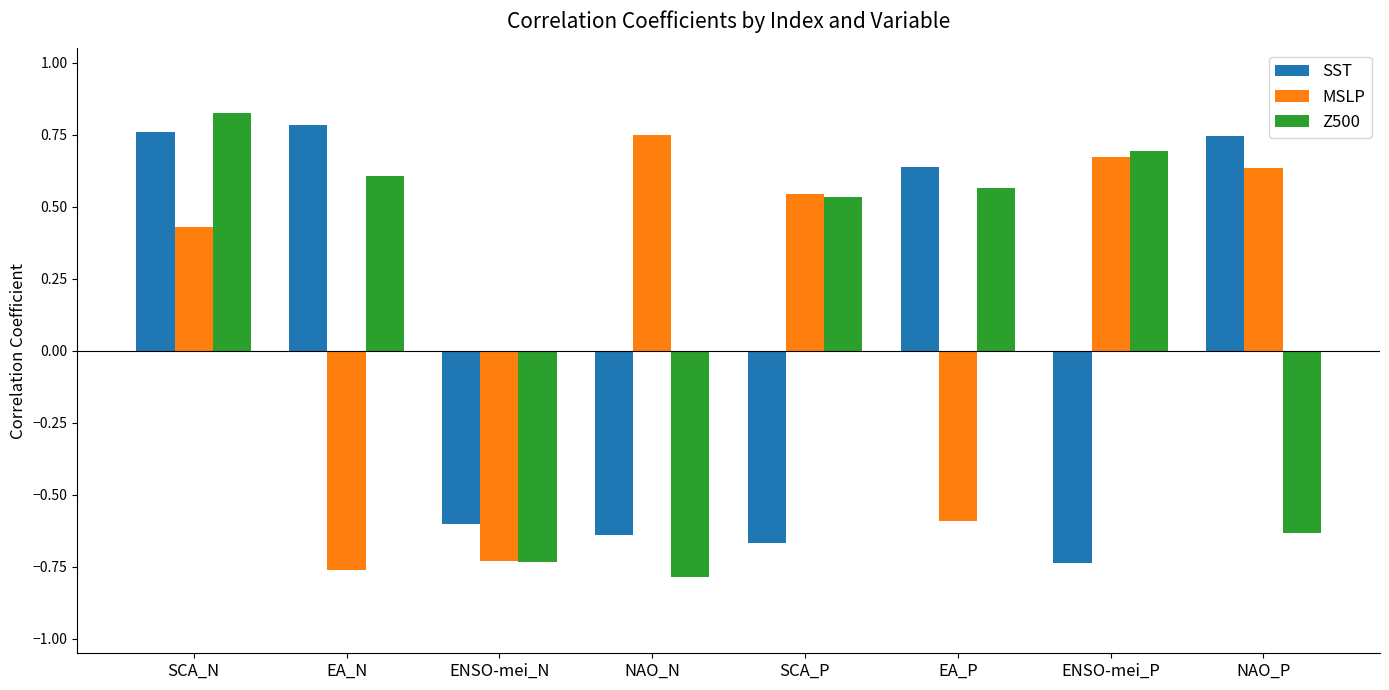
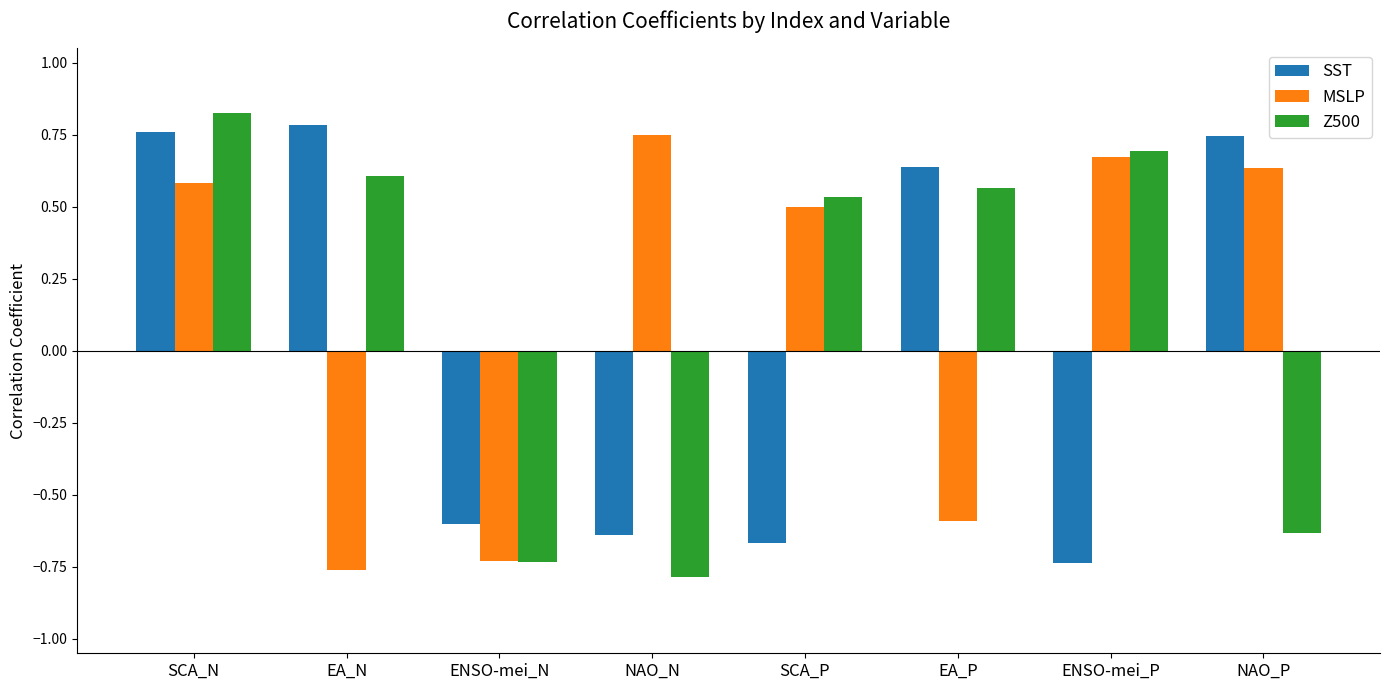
MSLP, SCA_N: 0.43 -> 0.58
MSLP, SCA_P: 0.54 -> 0.50
